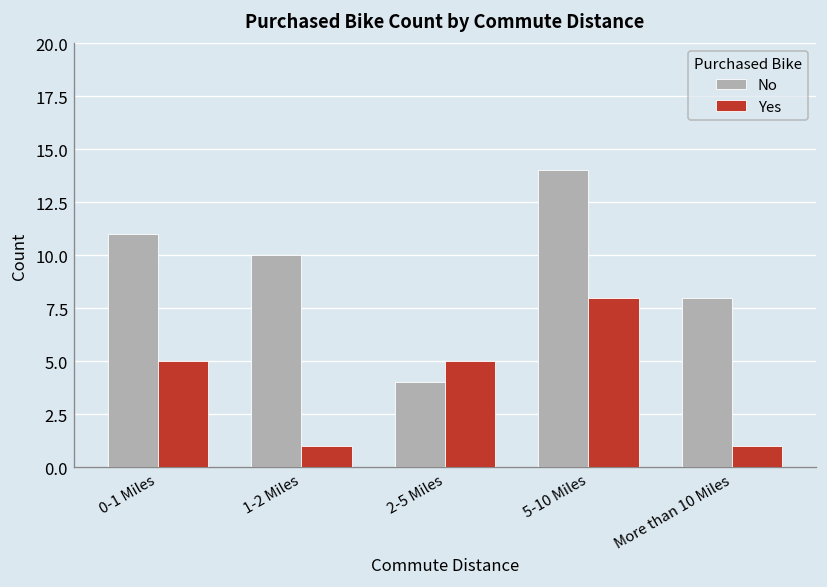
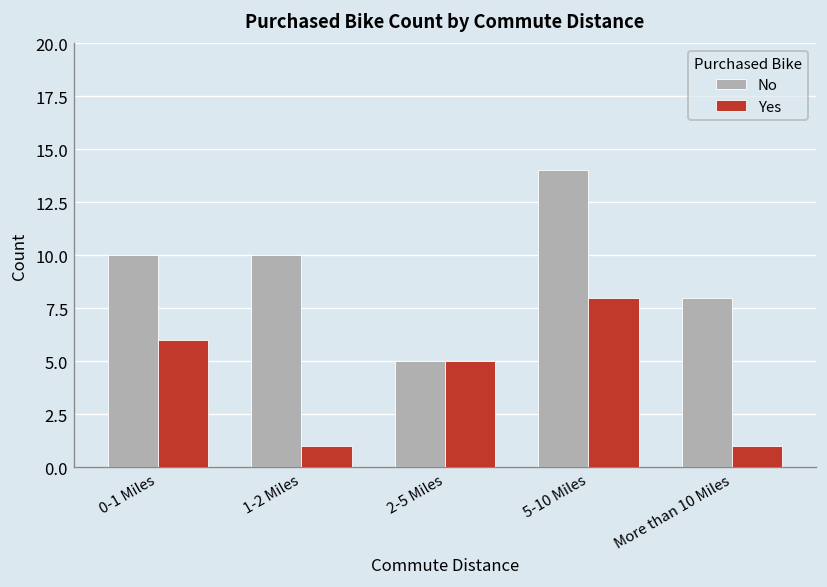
No, 0-1 Miles: 11 -> 10
Yes, 0-1 Miles: 5 -> 6
No, 2-5 Miles: 4 -> 5
